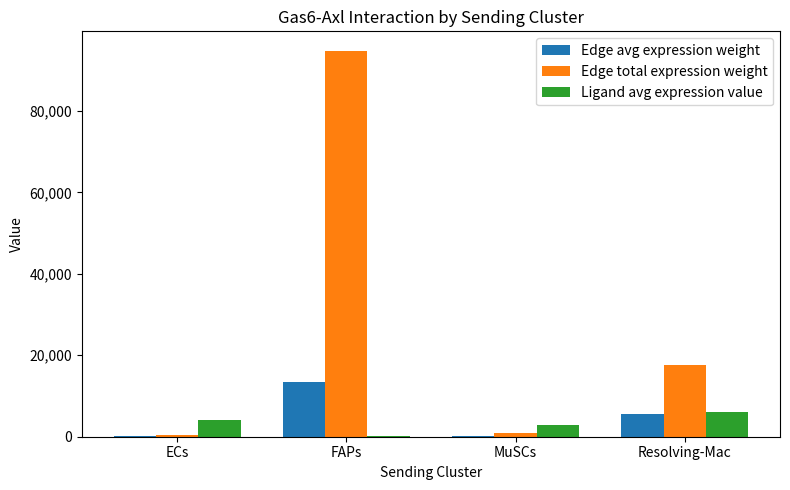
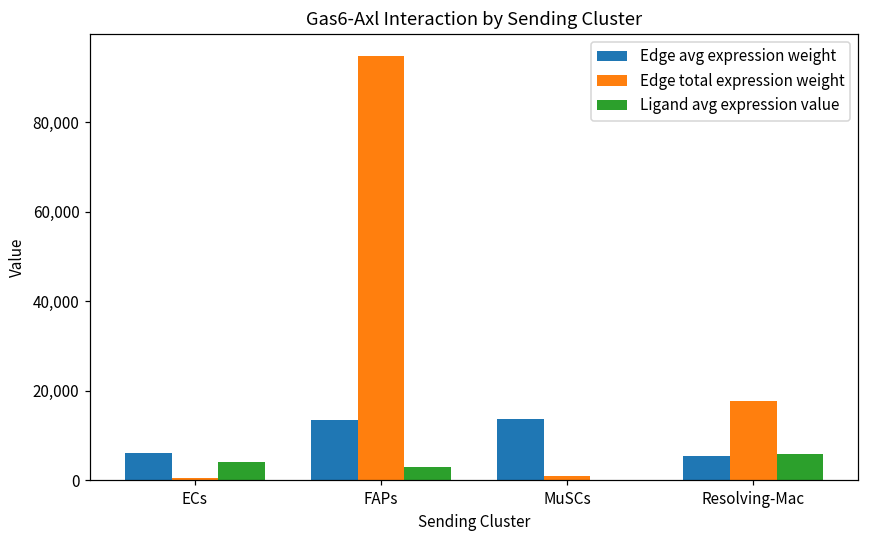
Edge avg expression weight, ECs: 0 -> 6,000
Ligand avg expression value, FAPs: 0 -> 3,000
Edge avg expression weight, MuSCs: 0 -> 14,000
Ligand avg expression value, MuSCs: 3,000 -> 0
